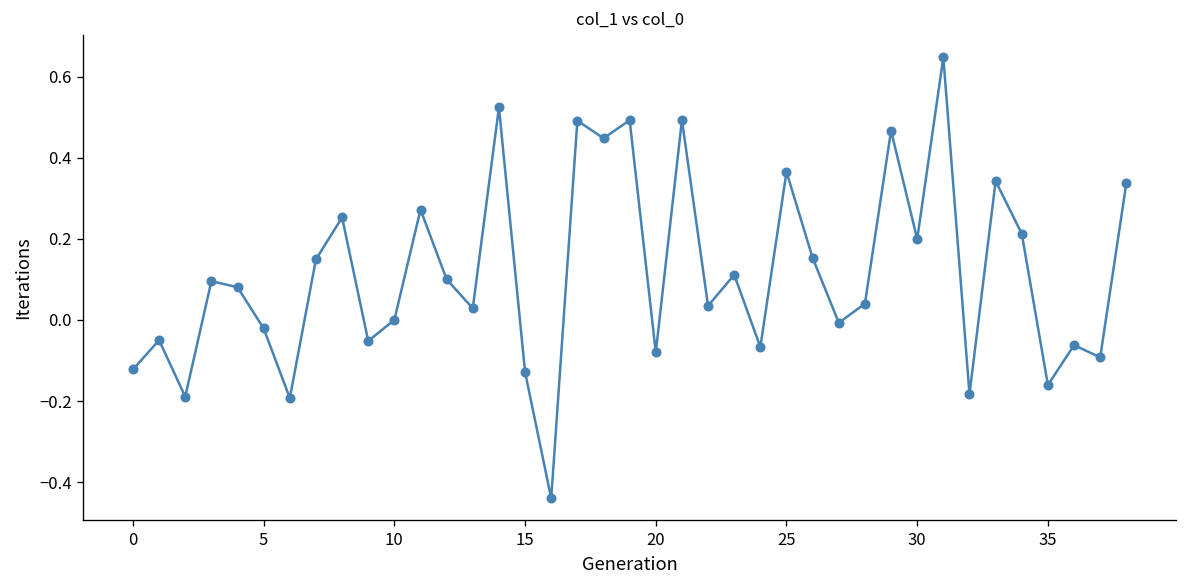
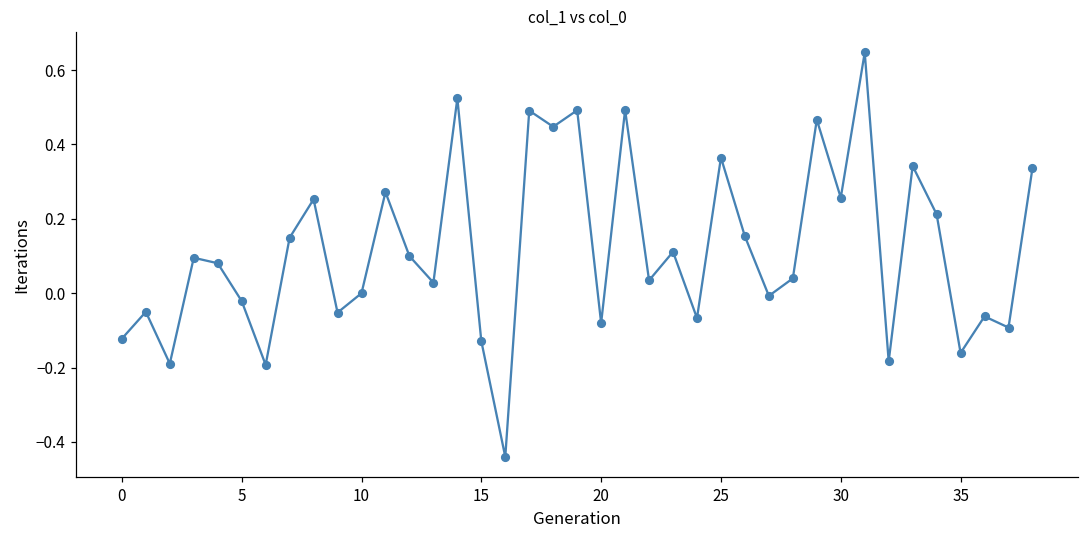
30: 0.20 -> 0.26
